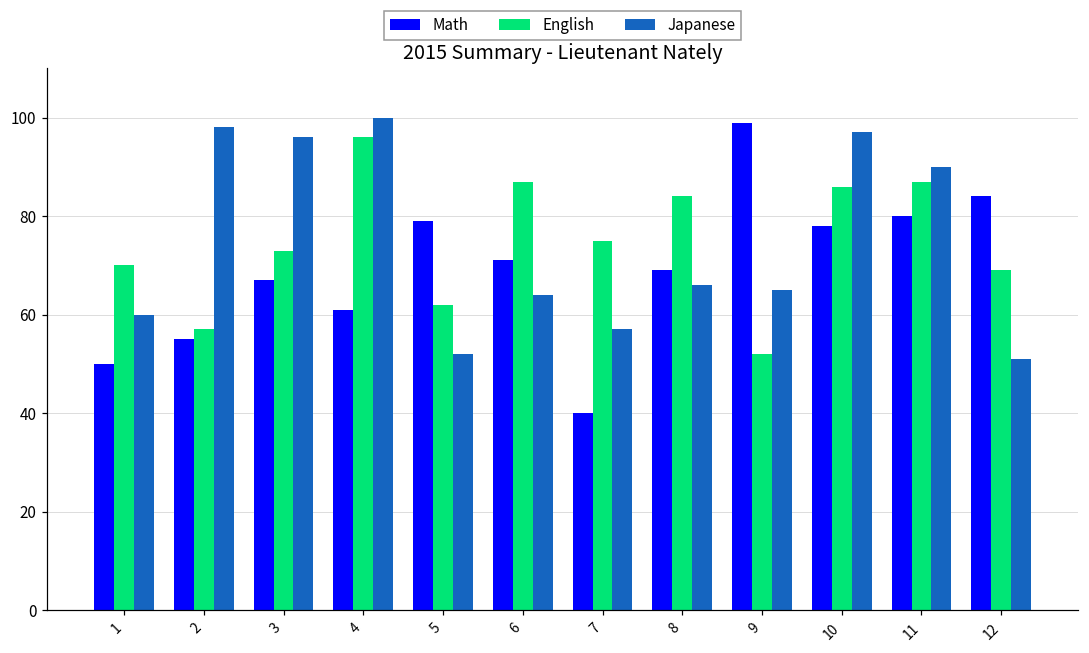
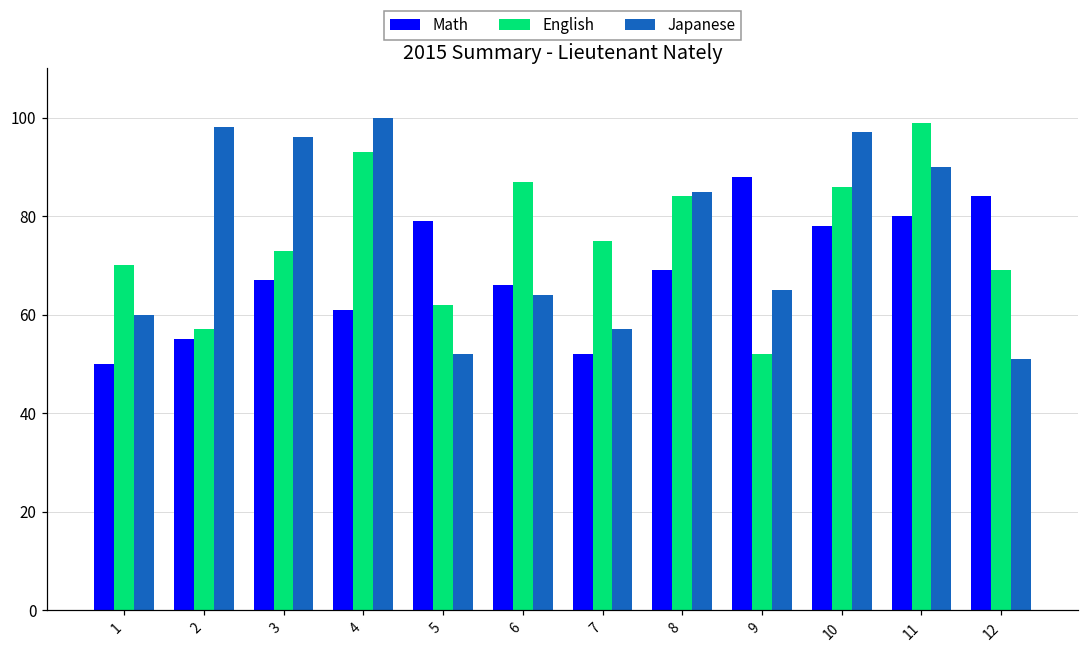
English, 4: 96 -> 93
Math, 6: 71 -> 66
Math, 7: 40 -> 52
Japanese, 8: 66 -> 85
Math, 9: 99 -> 88
English, 11: 87 -> 99
